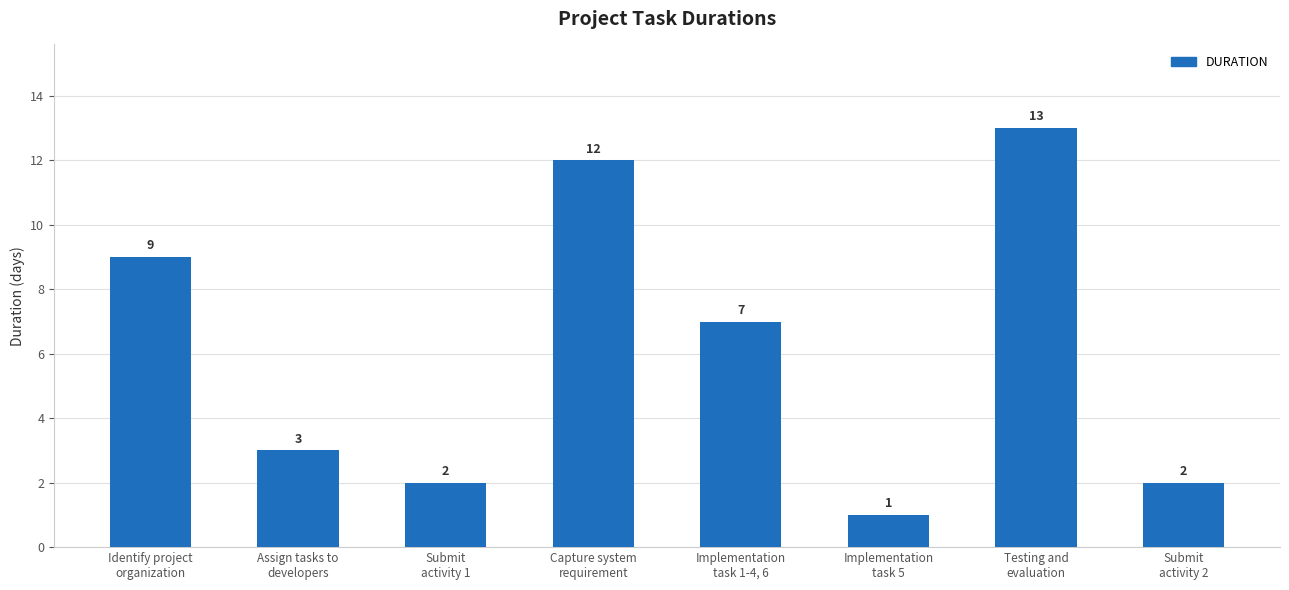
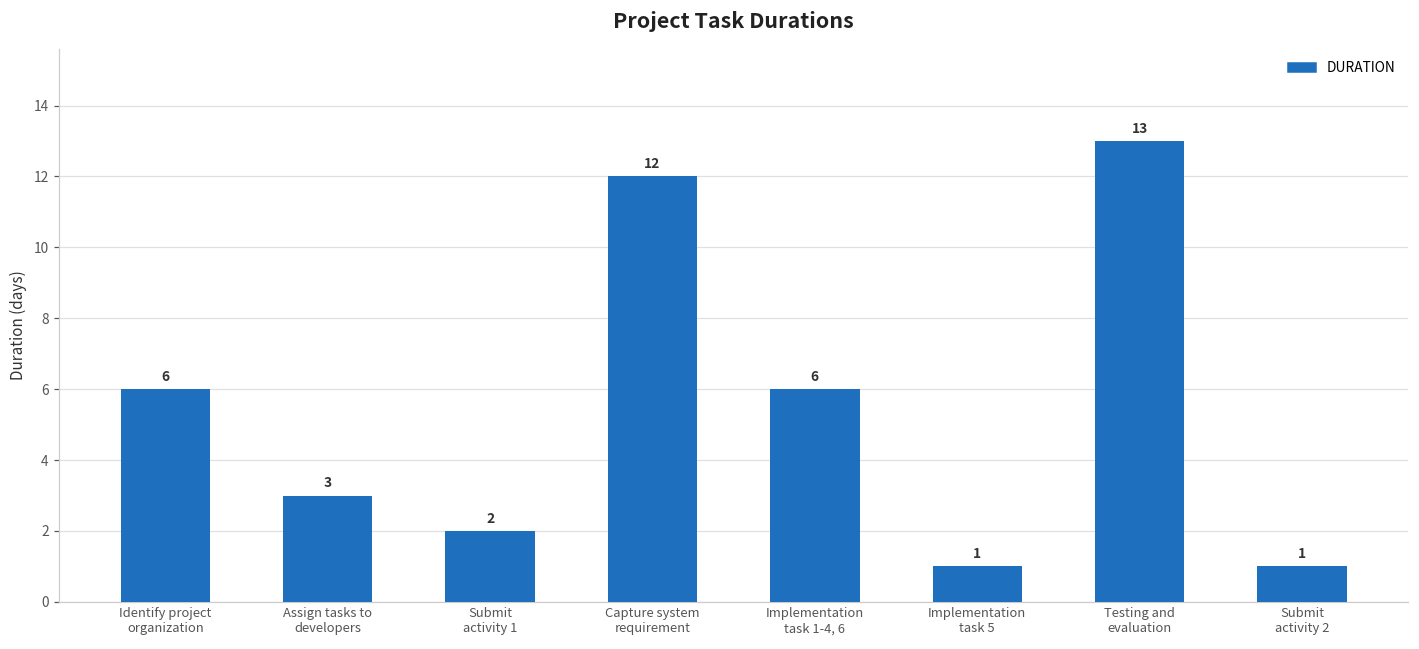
Identify project organization: 9 -> 6
Implementation task 1-4, 6: 7 -> 6
Submit activity 2: 2 -> 1
